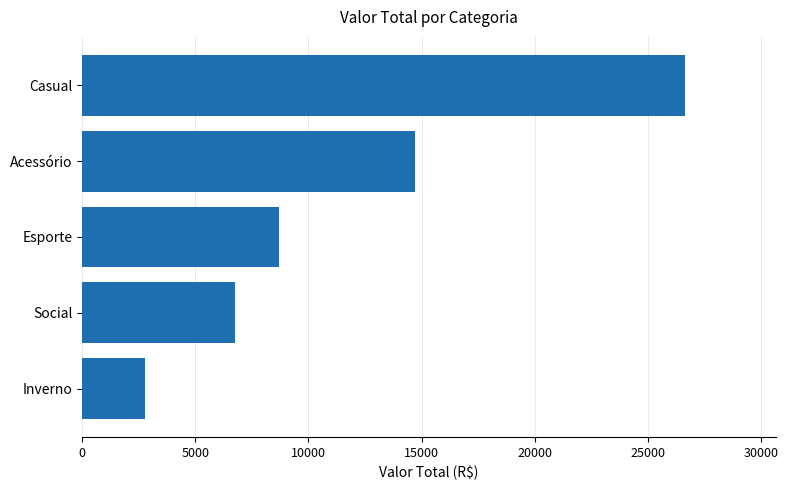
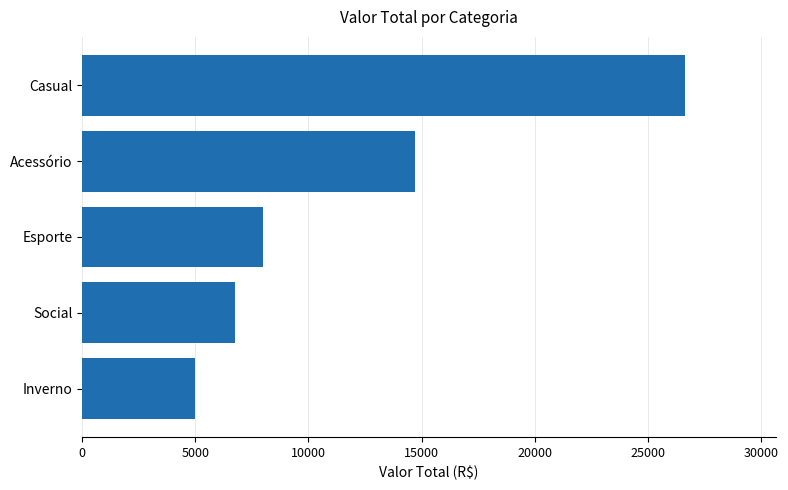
Esporte: 8700 -> 8000
Inverno: 2800 -> 5000
